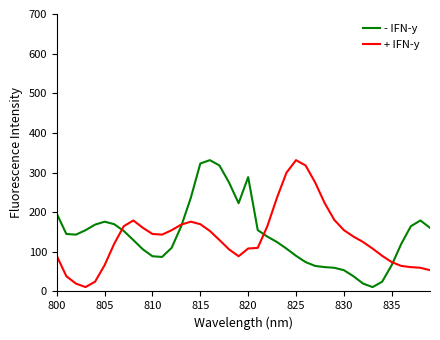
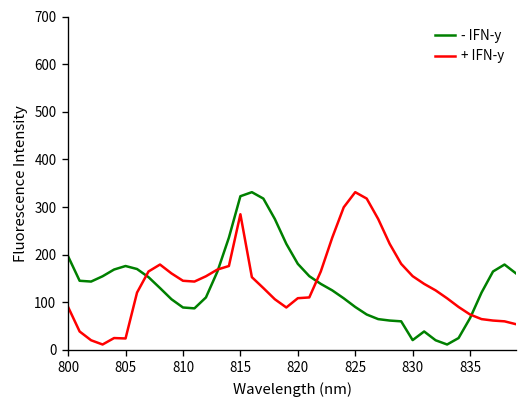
+ IFN-y, 805: 70 -> 20
+ IFN-y, 815: 170 -> 280
- IFN-y, 820: 290 -> 180
- IFN-y, 830: 50 -> 20
